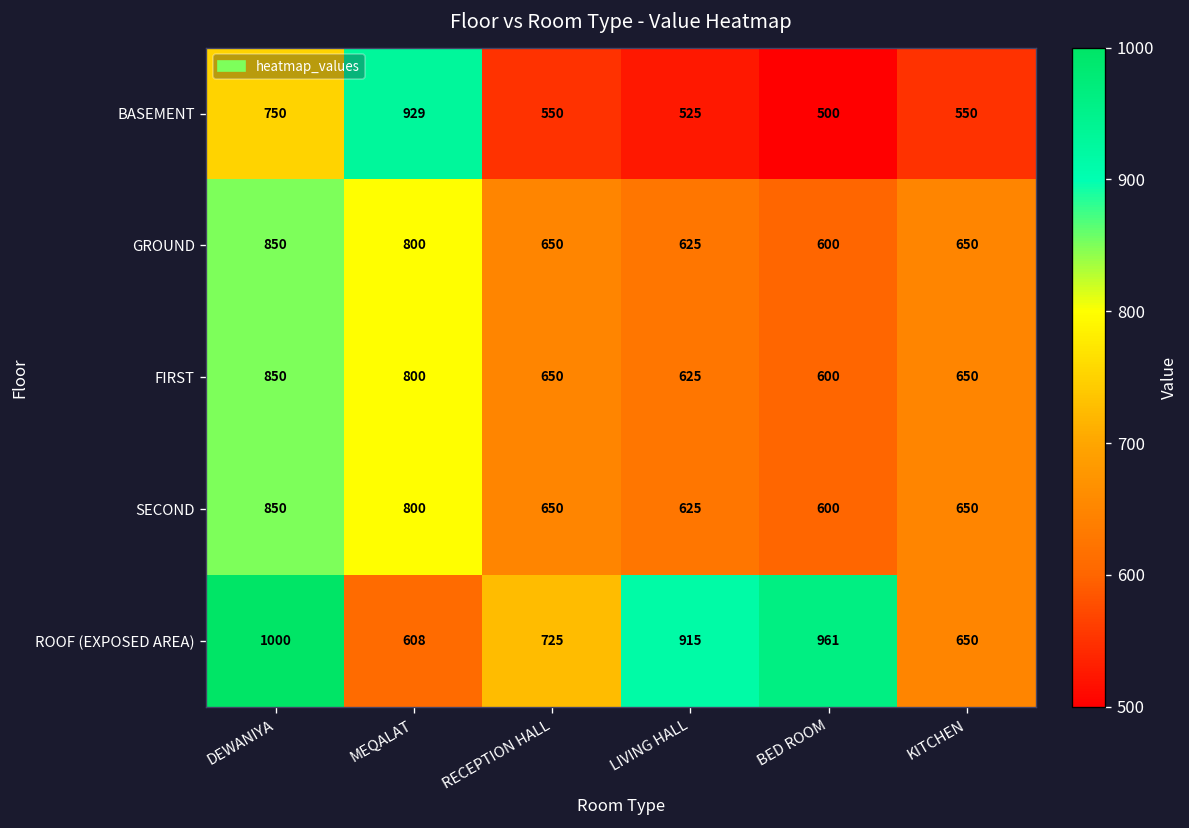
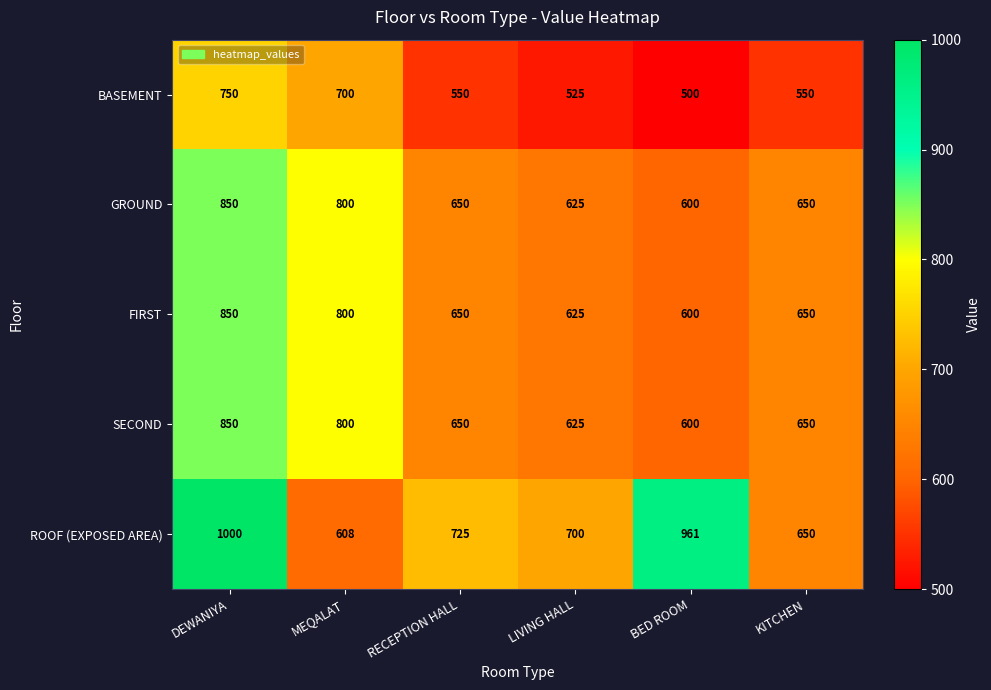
BASEMENT, MEQALAT: 929 -> 700
ROOF (EXPOSED AREA), LIVING HALL: 915 -> 700
